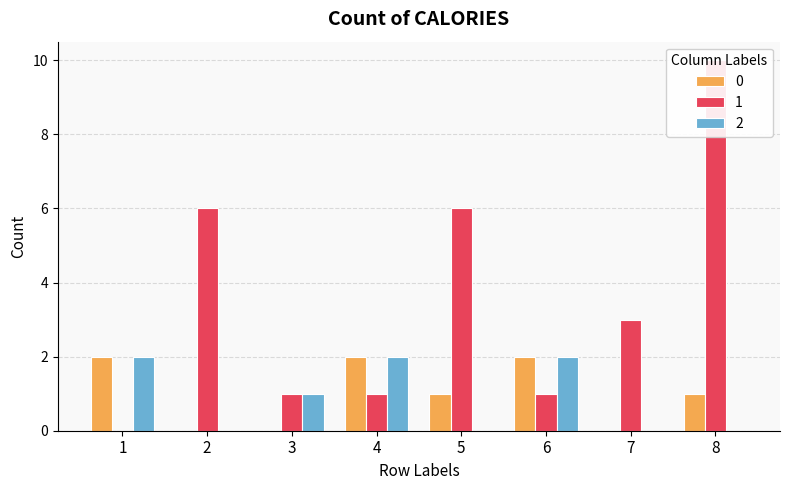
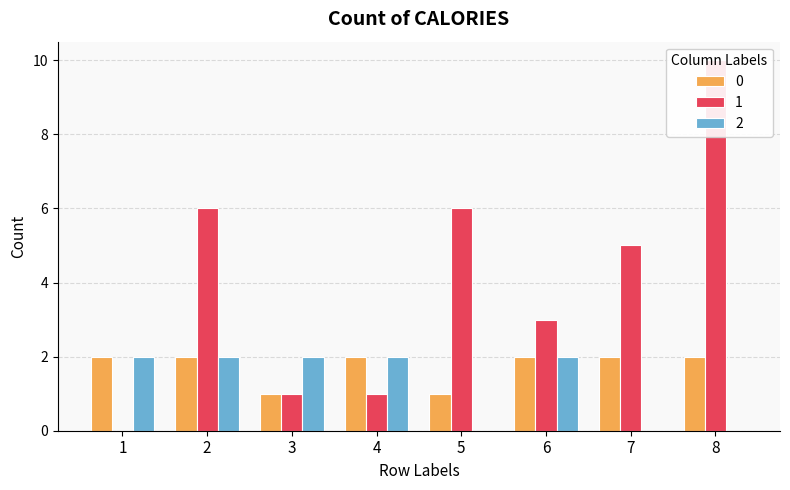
0, 2: 0 -> 2
2, 2: 0 -> 2
0, 3: 0 -> 1
2, 3: 1 -> 2
1, 6: 1 -> 3
0, 7: 0 -> 2
1, 7: 3 -> 5
0, 8: 1 -> 2
